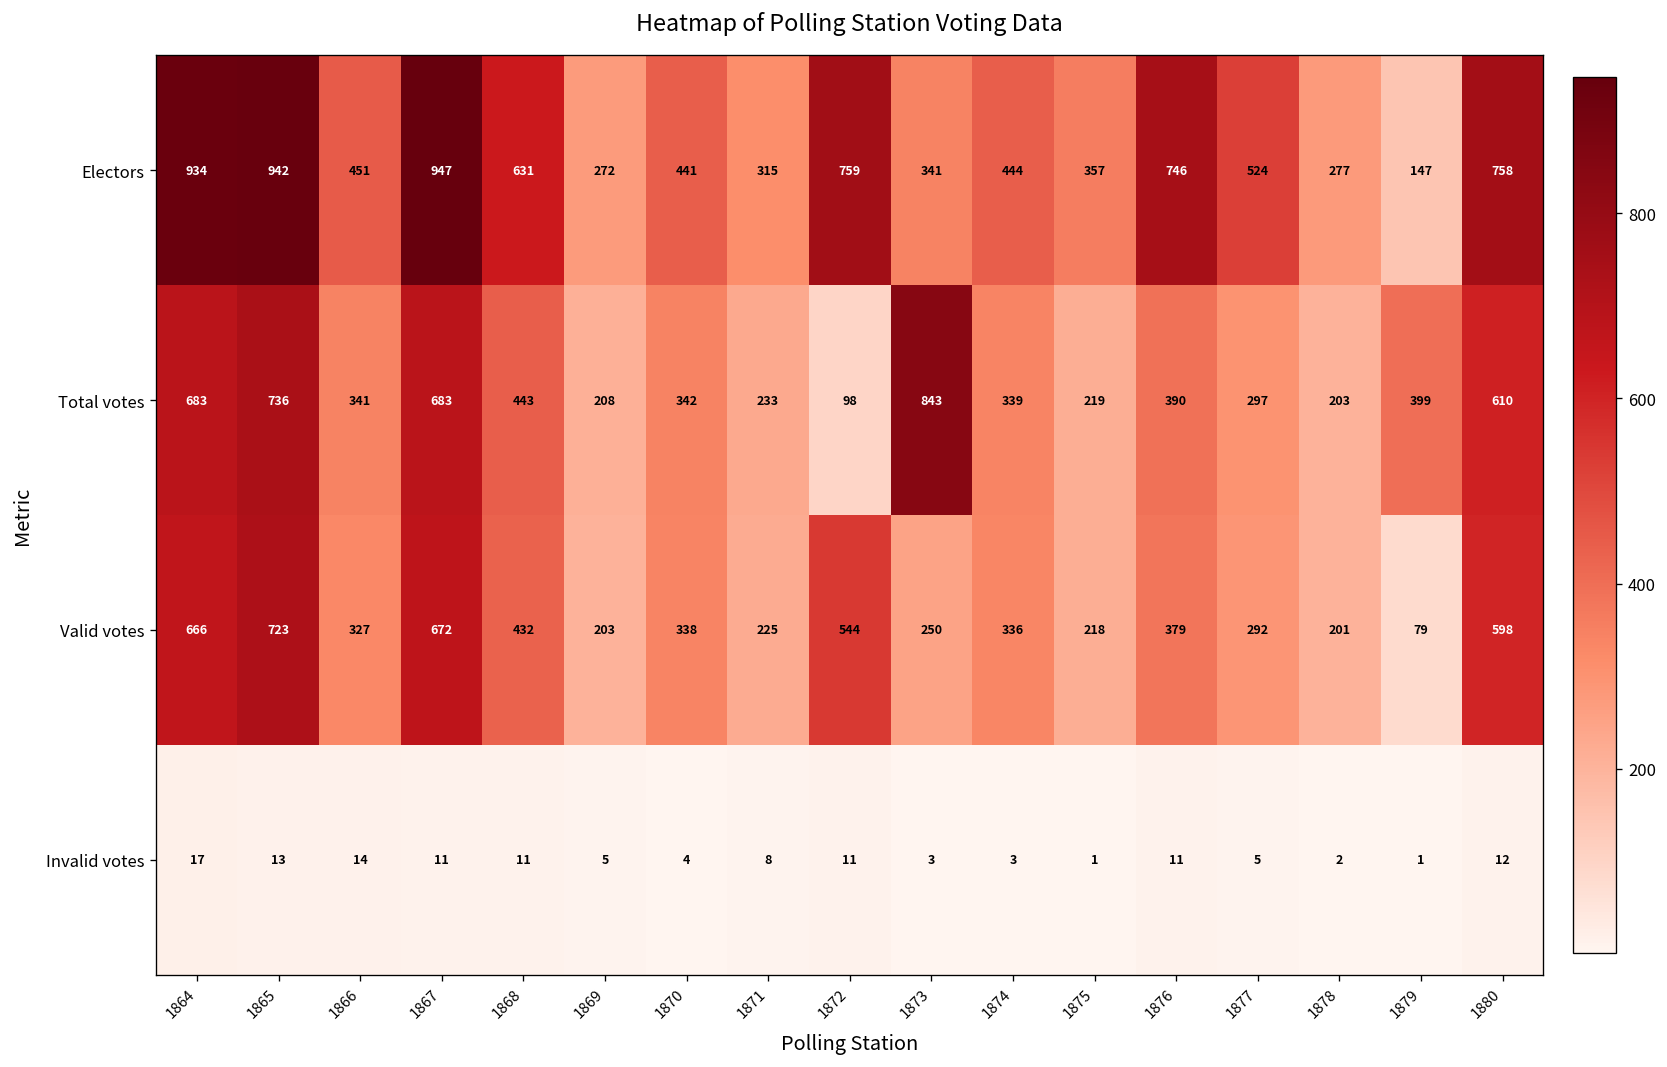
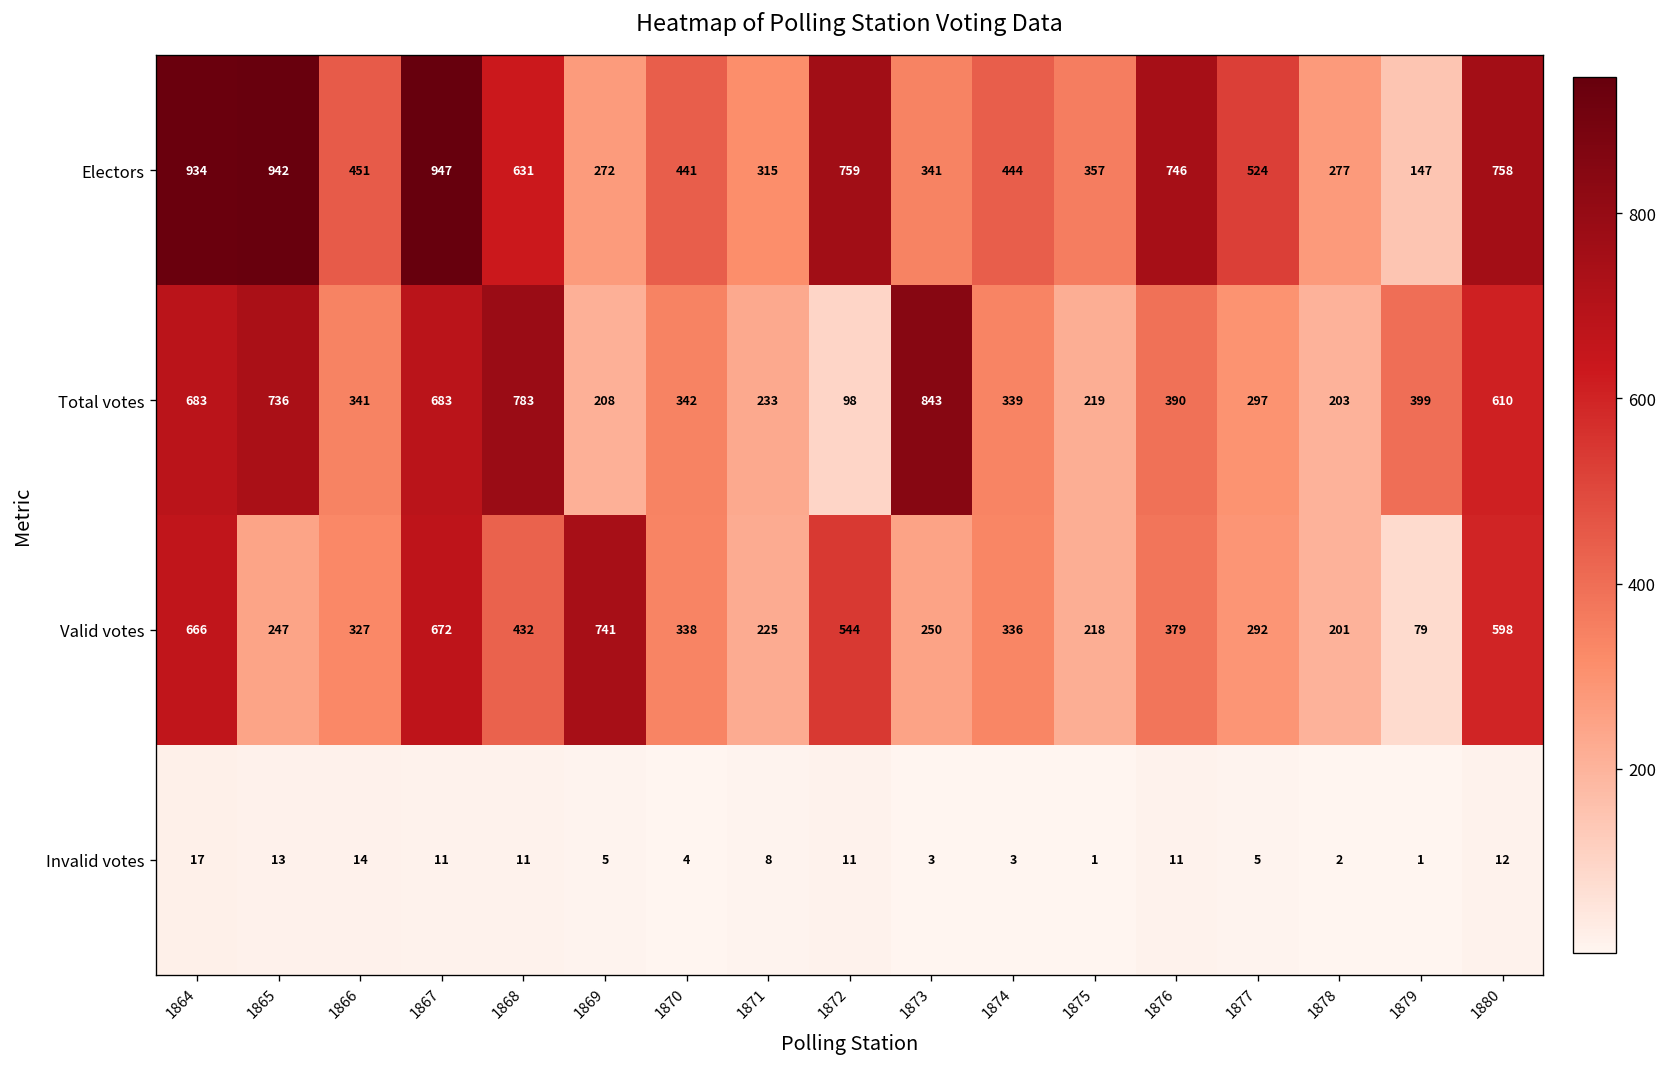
Total votes, 1868: 443 -> 783
Valid votes, 1865: 723 -> 247
Valid votes, 1869: 203 -> 741
